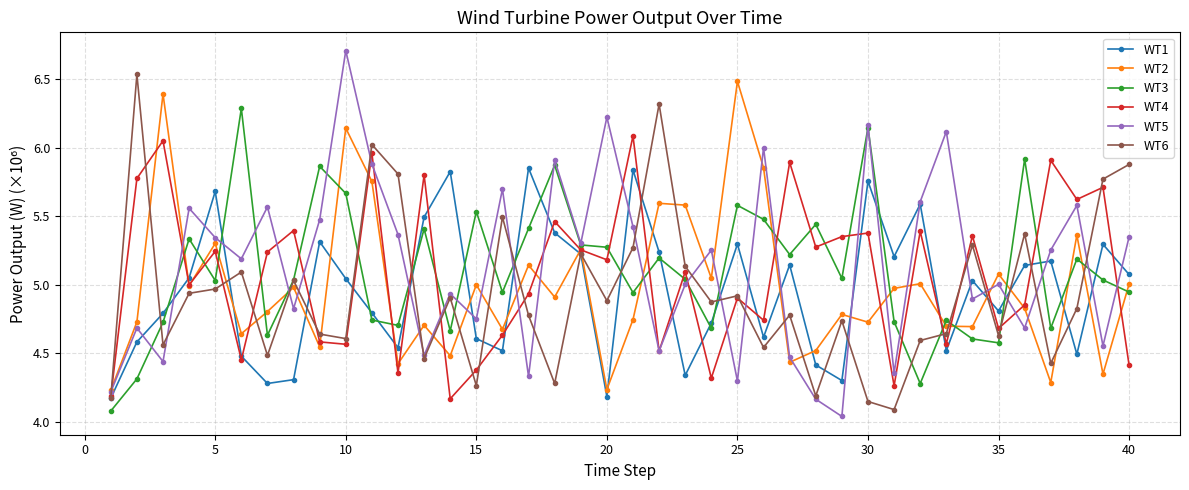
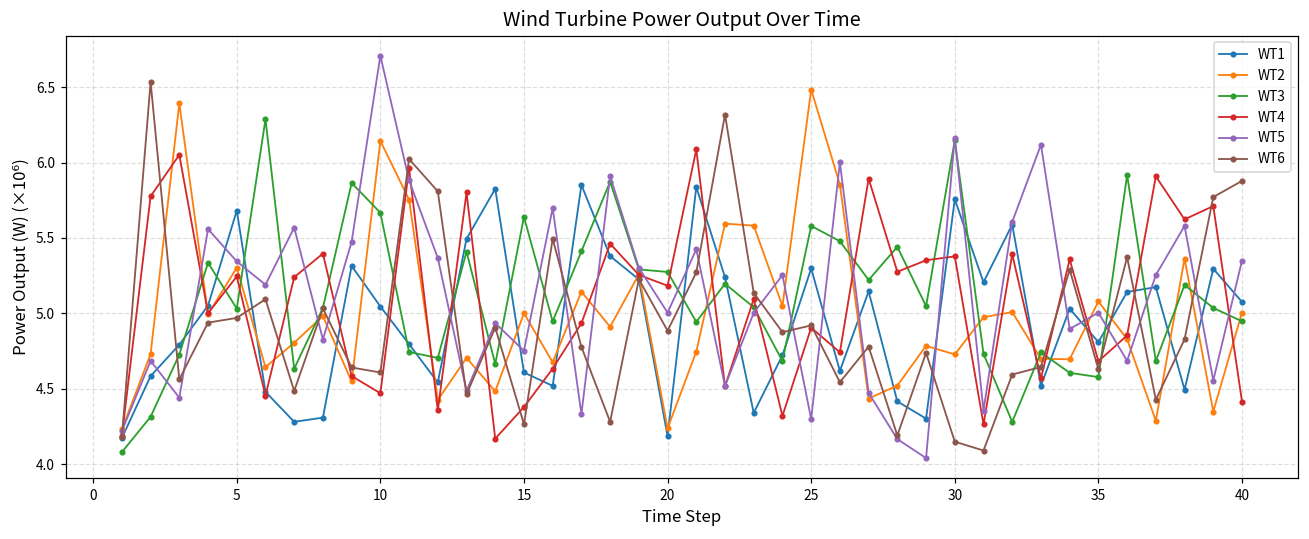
WT4, 10: 4.57 -> 4.47
WT3, 15: 5.54 -> 5.64
WT5, 20: 6.22 -> 5.00
